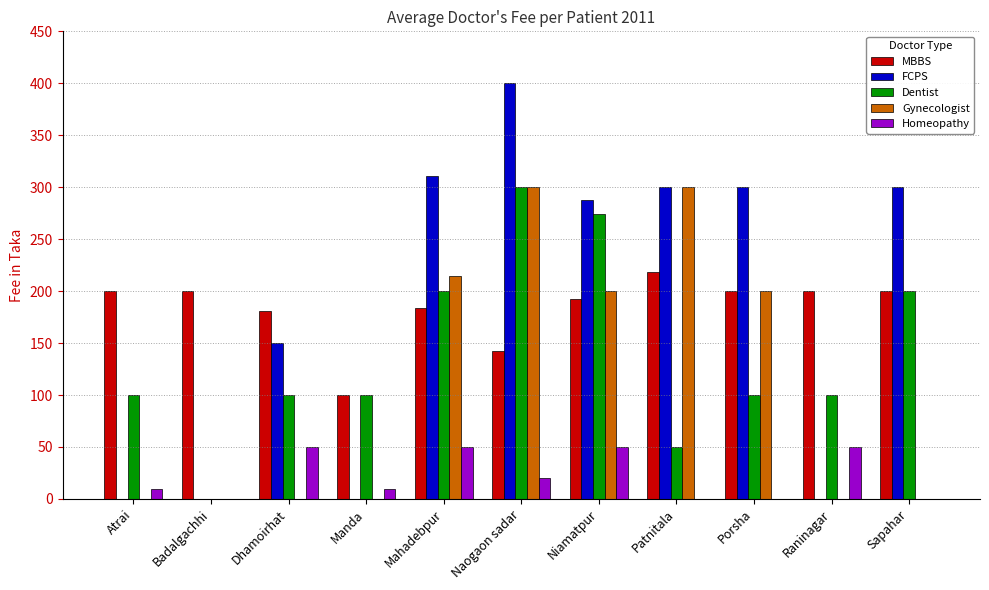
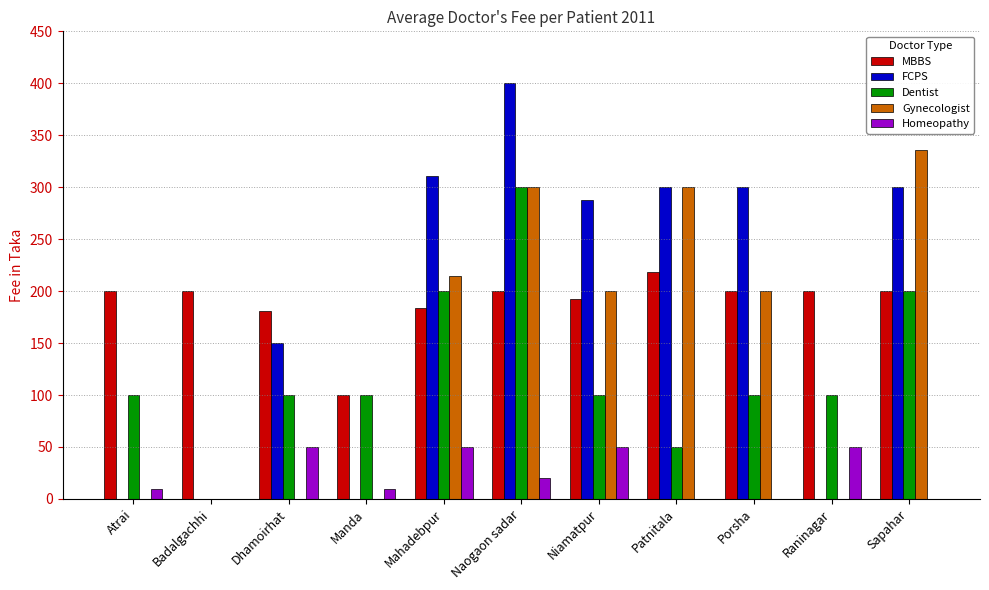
MBBS, Naogaon sadar: 142 -> 200
Dentist, Niamatpur: 274 -> 100
Gynecologist, Sapahar: 0 -> 336
